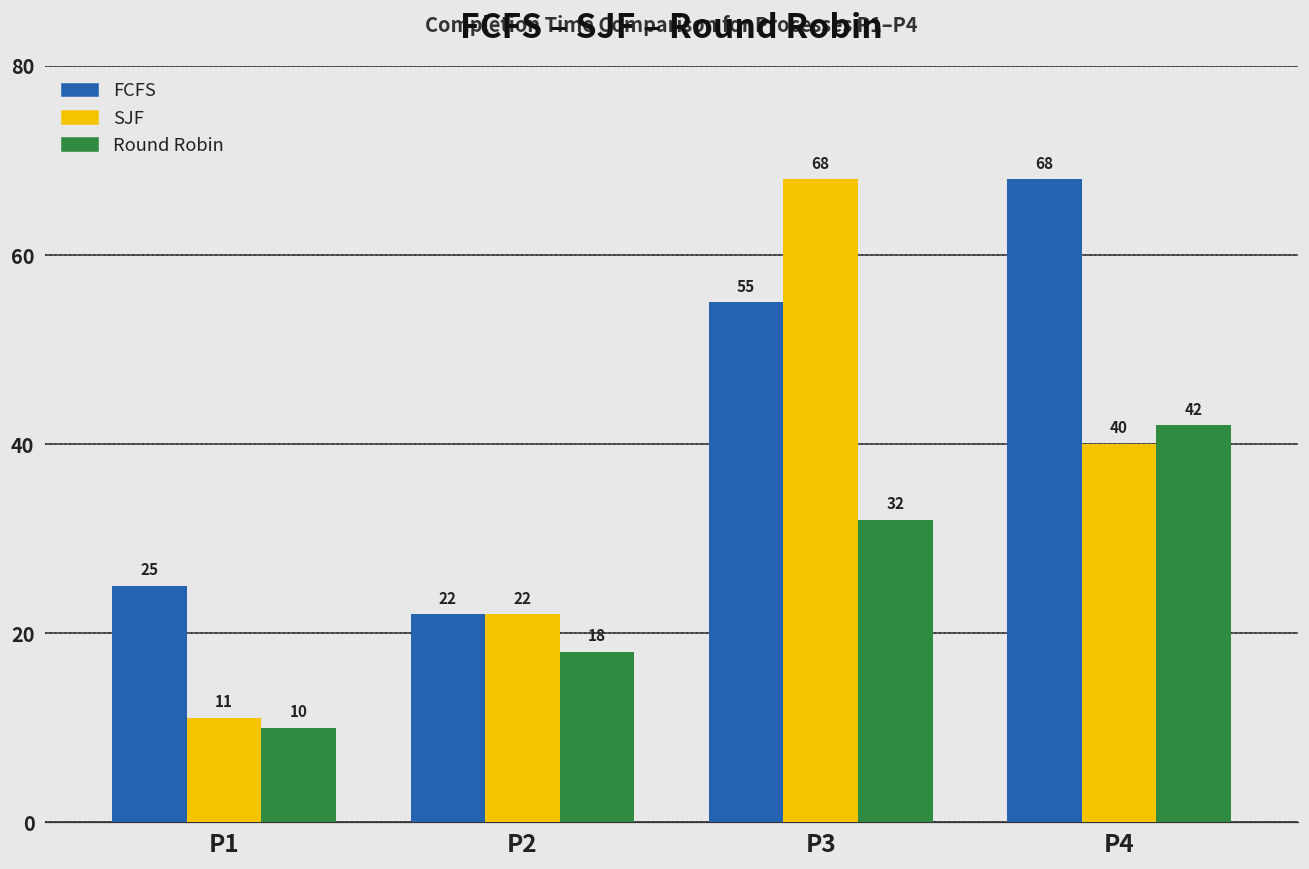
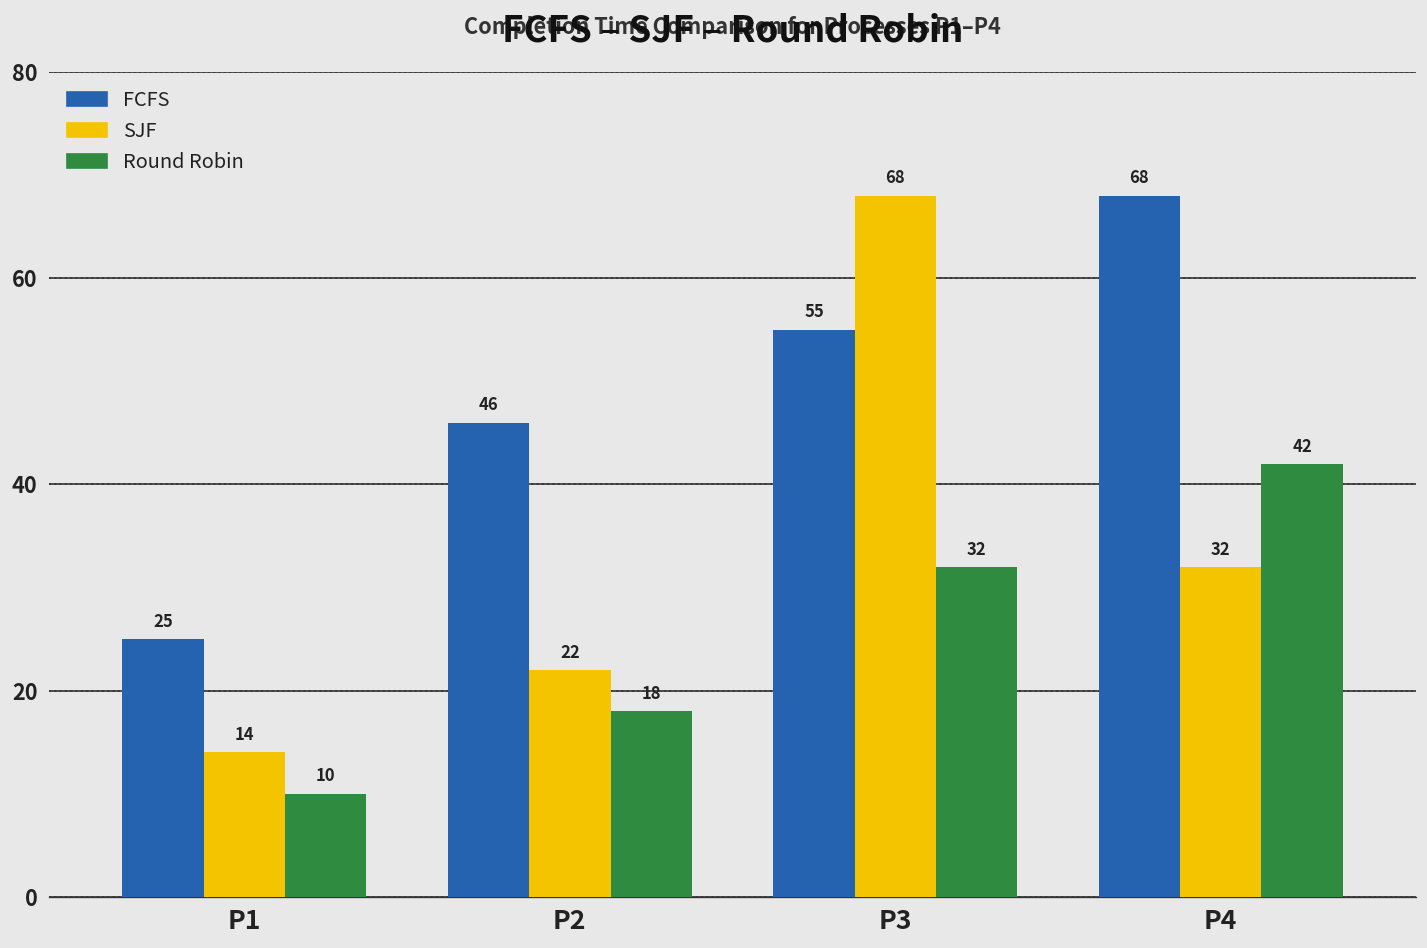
SJF, P1: 11 -> 14
FCFS, P2: 22 -> 46
SJF, P4: 40 -> 32
